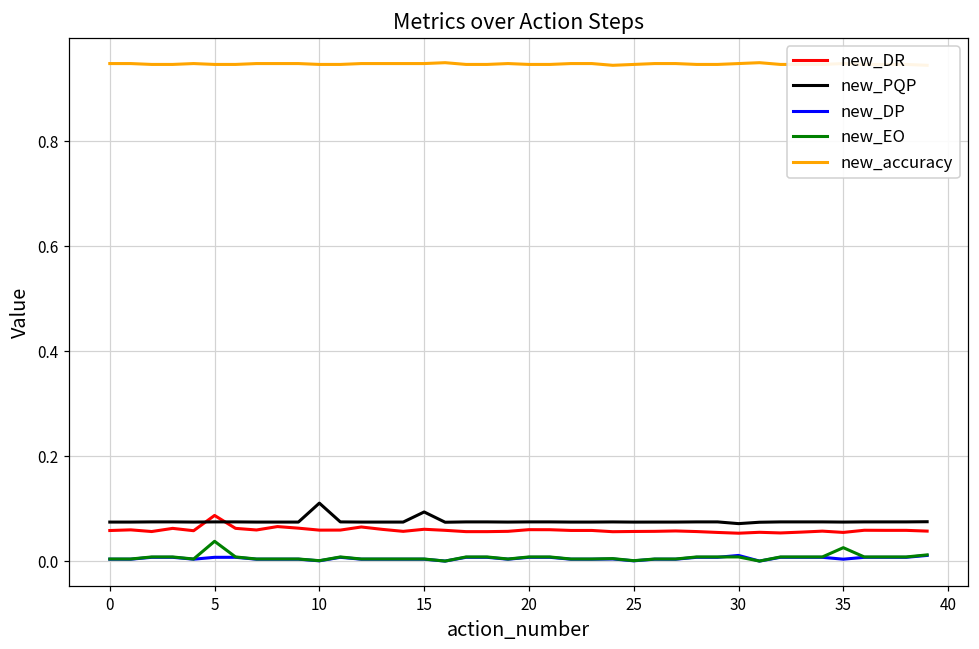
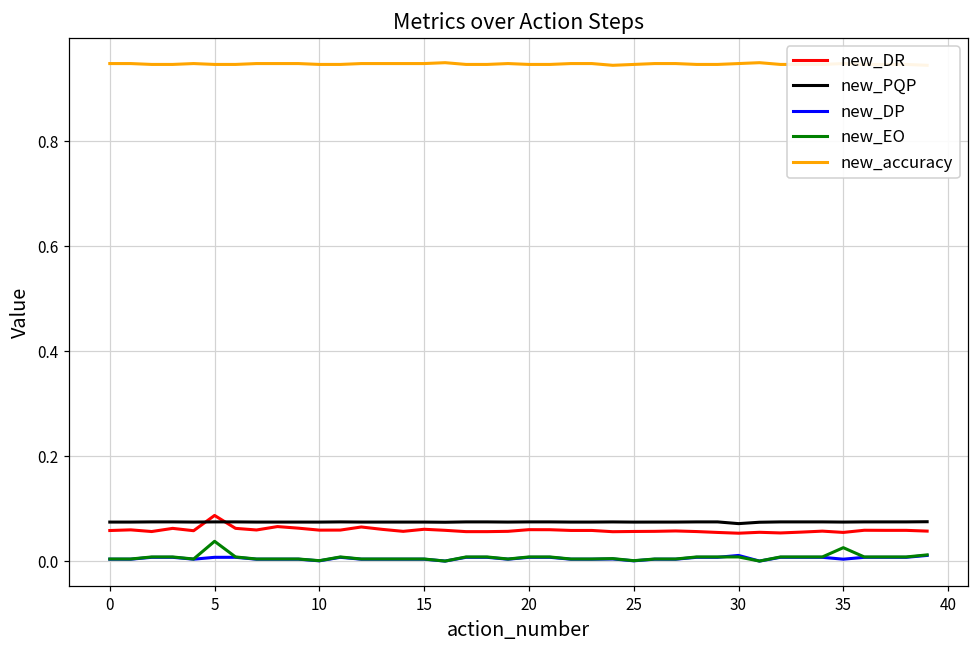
new_PQP, 10: 0.11 -> 0.07
new_PQP, 15: 0.09 -> 0.07
